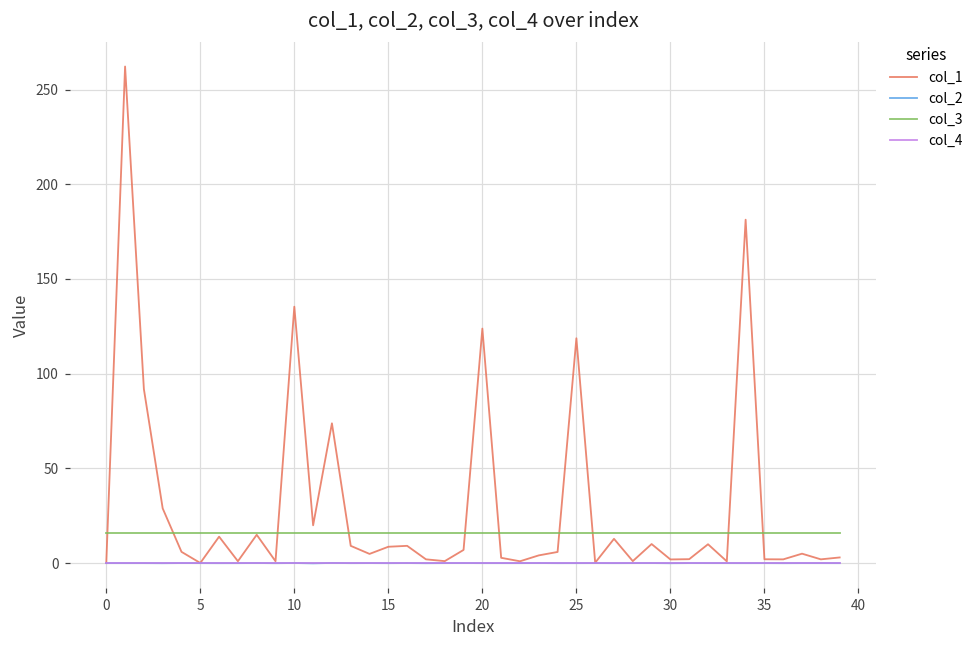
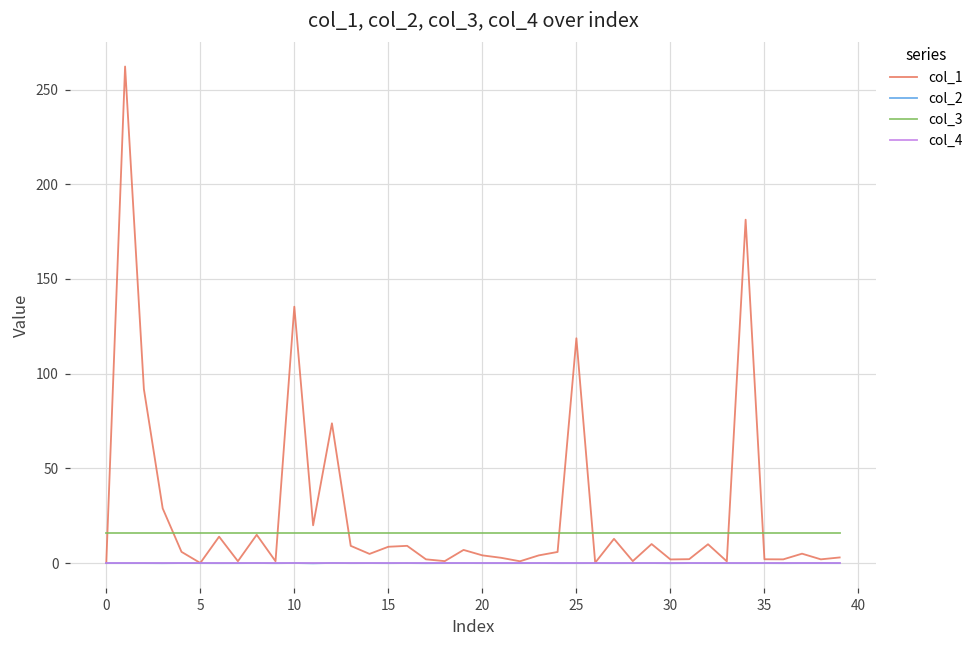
col_1, 20: 124 -> 4
